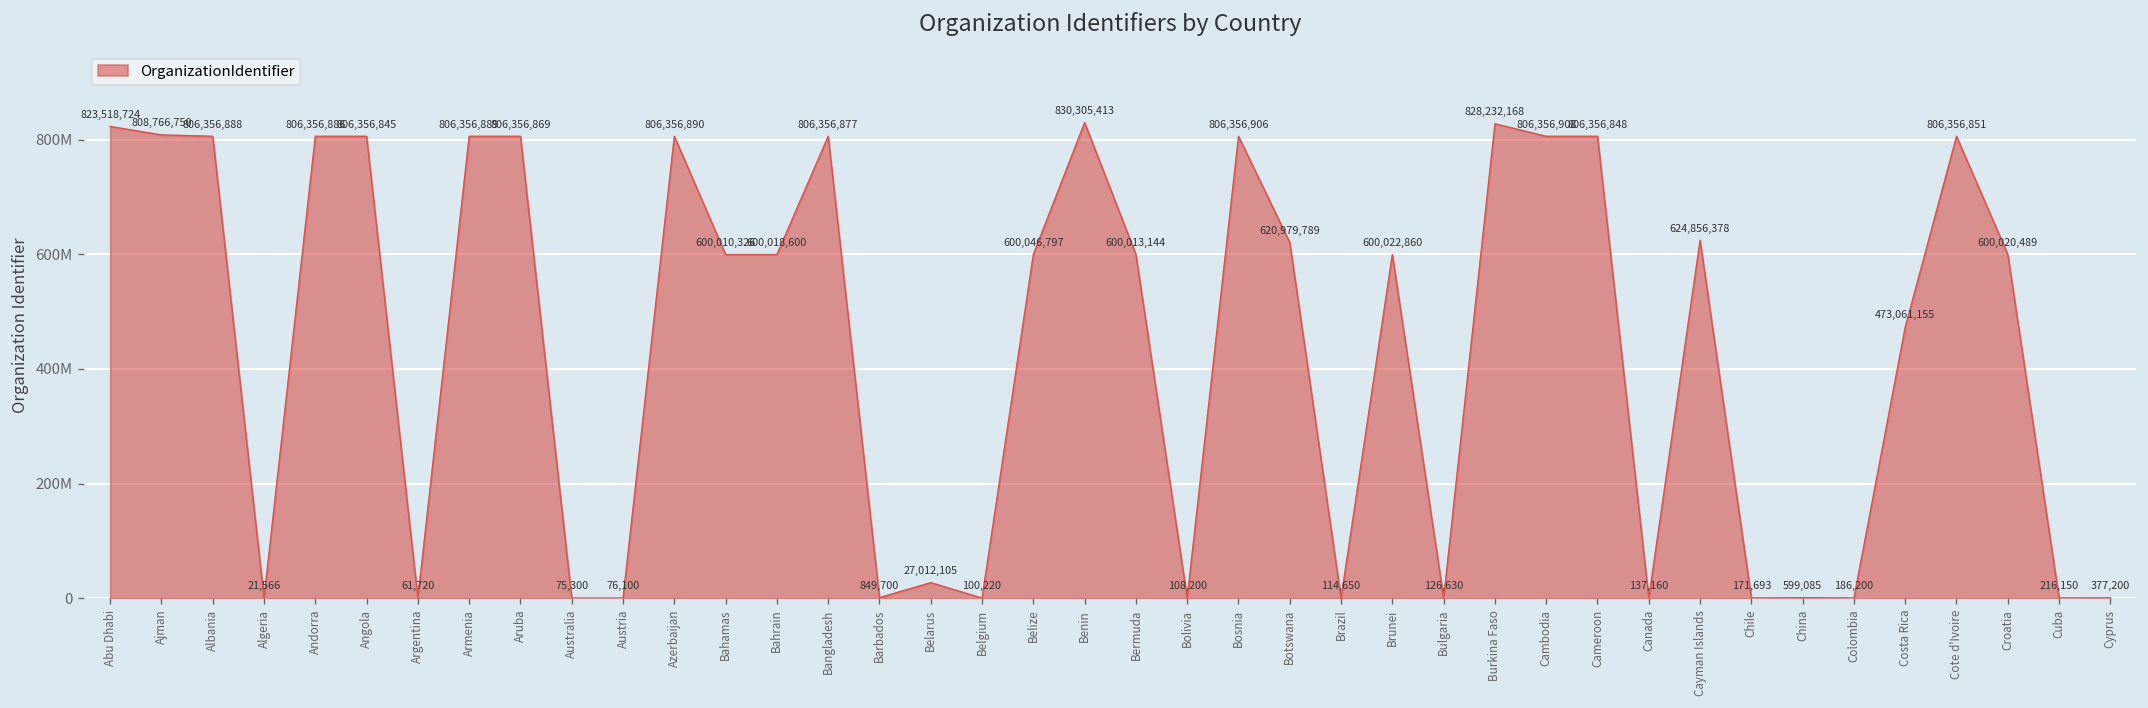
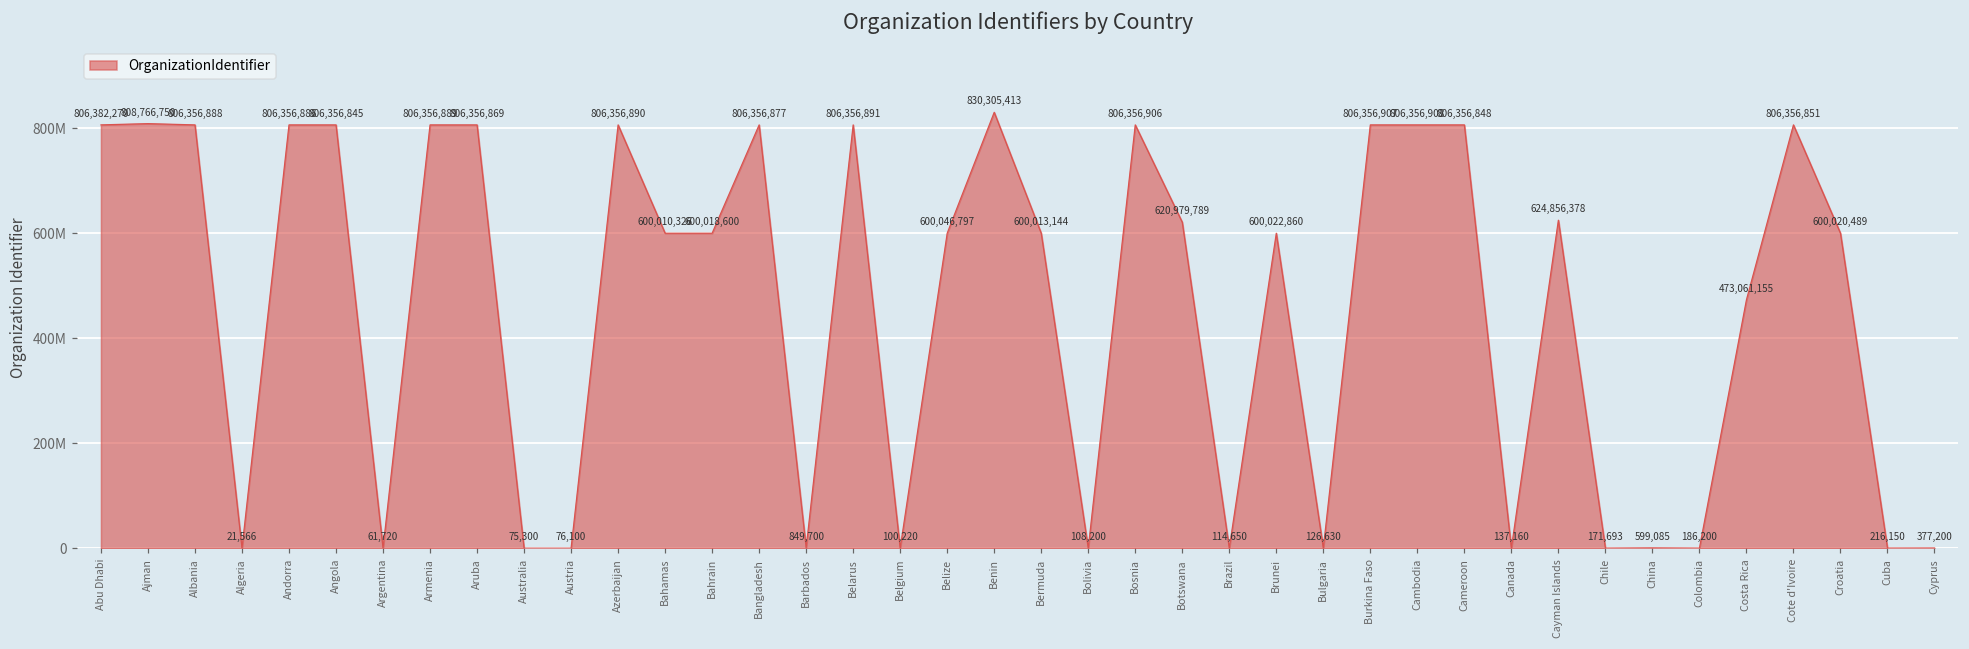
Abu Dhabi: 823,518,724 -> 806,382,270
Belarus: 27,012,105 -> 806,356,891
Burkina Faso: 828,232,168 -> 806,356,907
